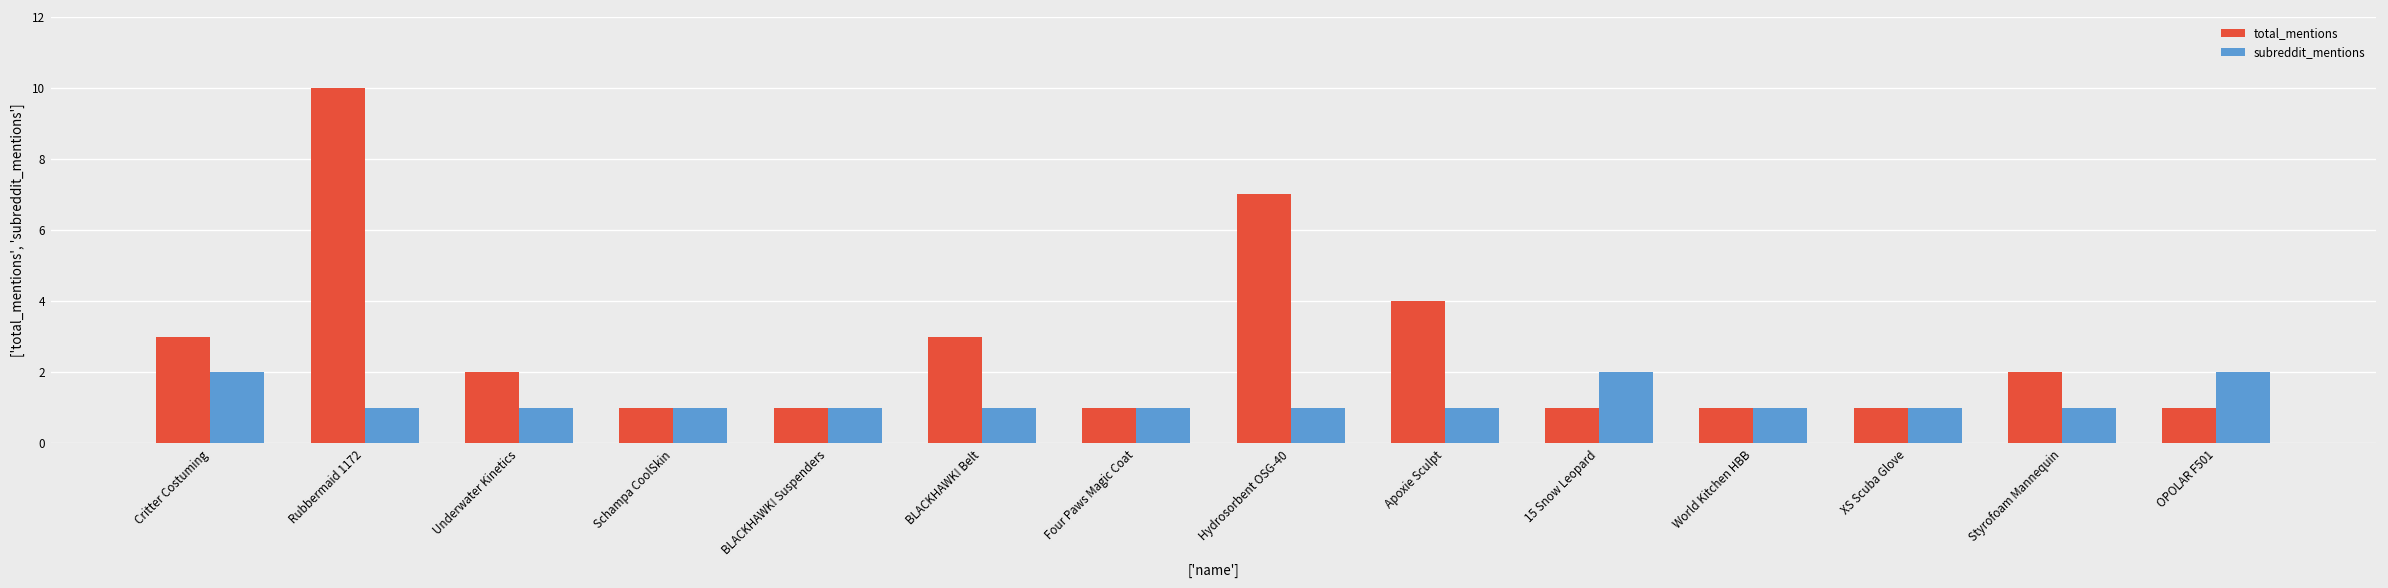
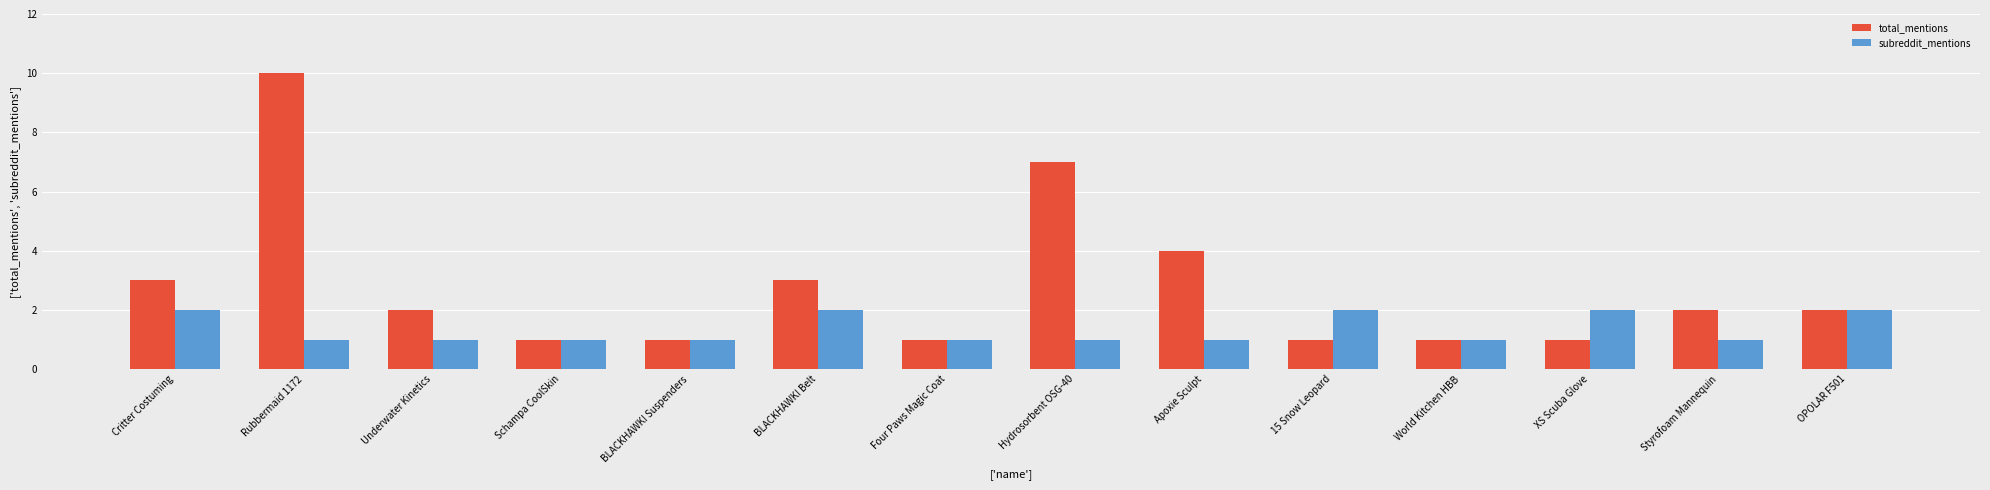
subreddit_mentions, BLACKHAWK! Belt: 1 -> 2
subreddit_mentions, XS Scuba Glove: 1 -> 2
total_mentions, OPOLAR F501: 1 -> 2
